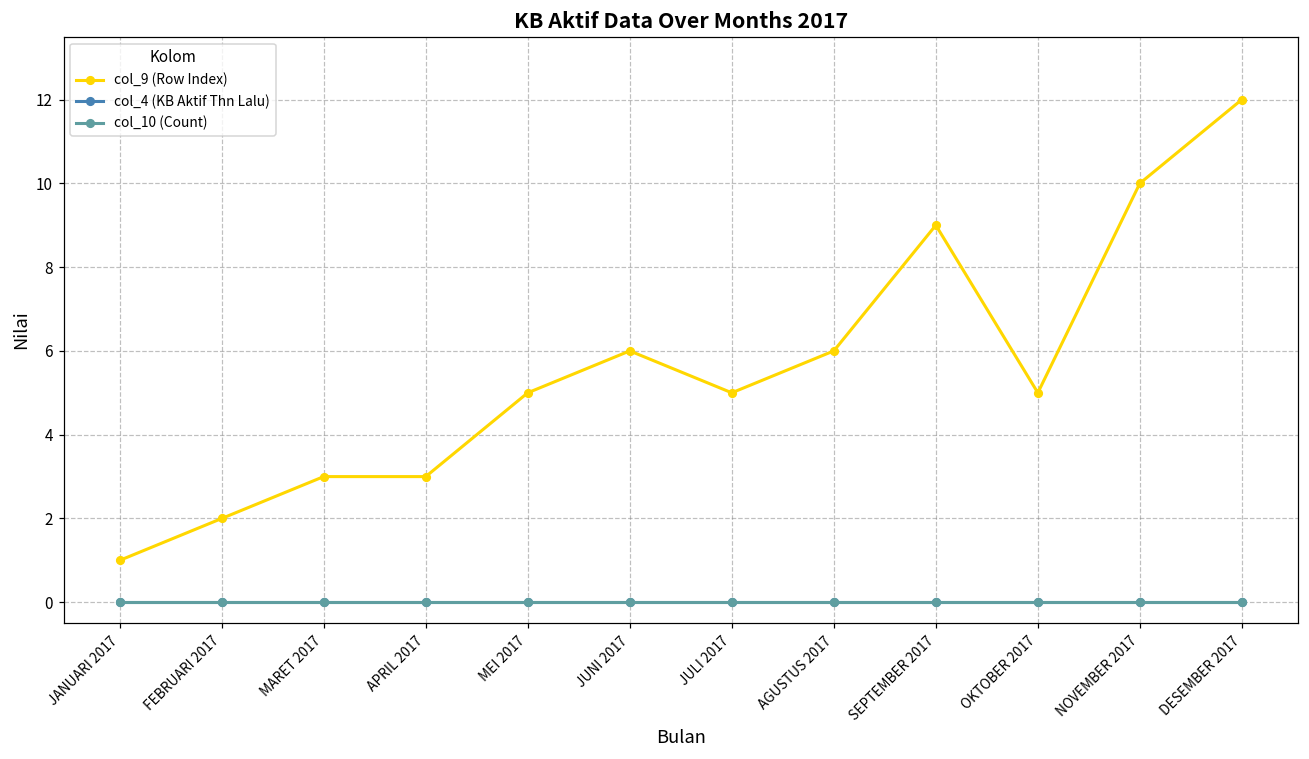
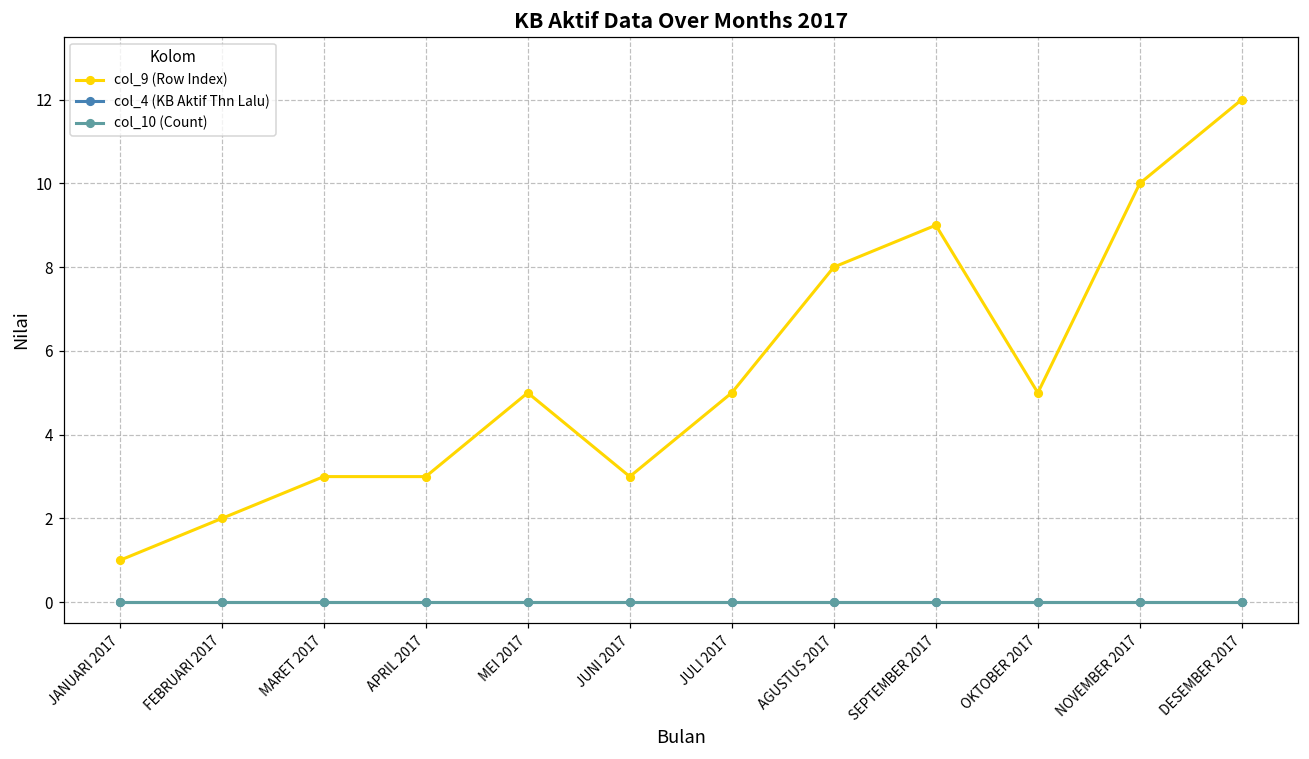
col_9 (Row Index), JUNI 2017: 6 -> 3
col_9 (Row Index), AGUSTUS 2017: 6 -> 8
